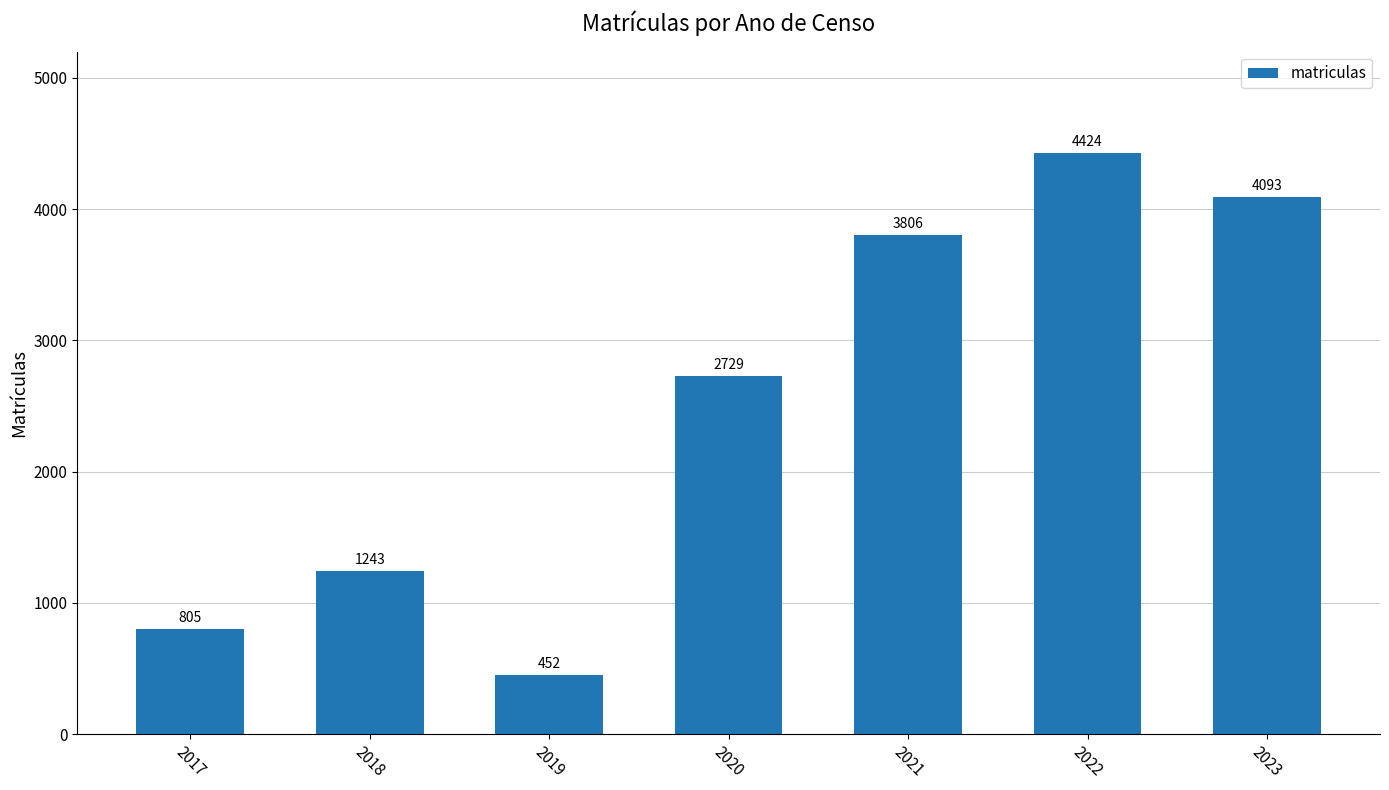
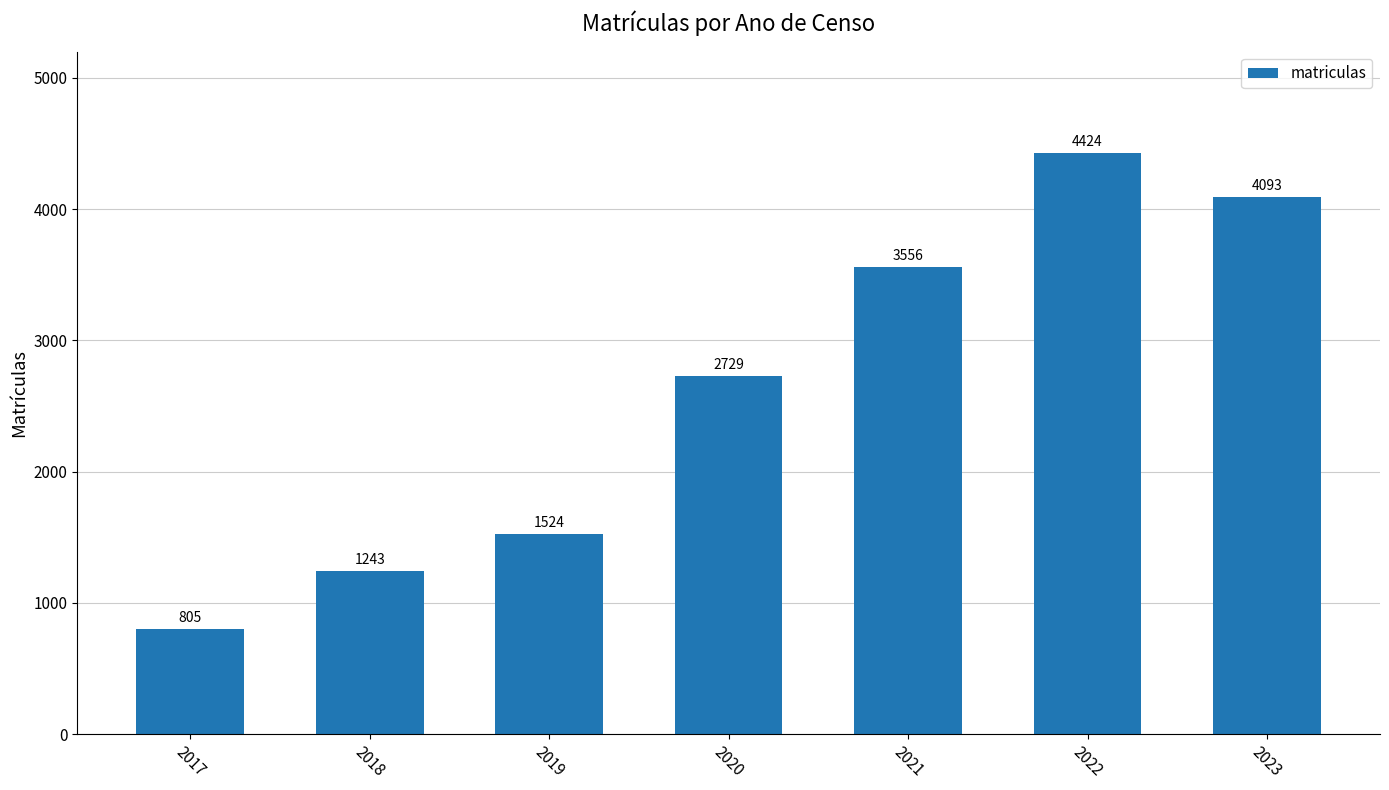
2019: 452 -> 1524
2021: 3806 -> 3556
